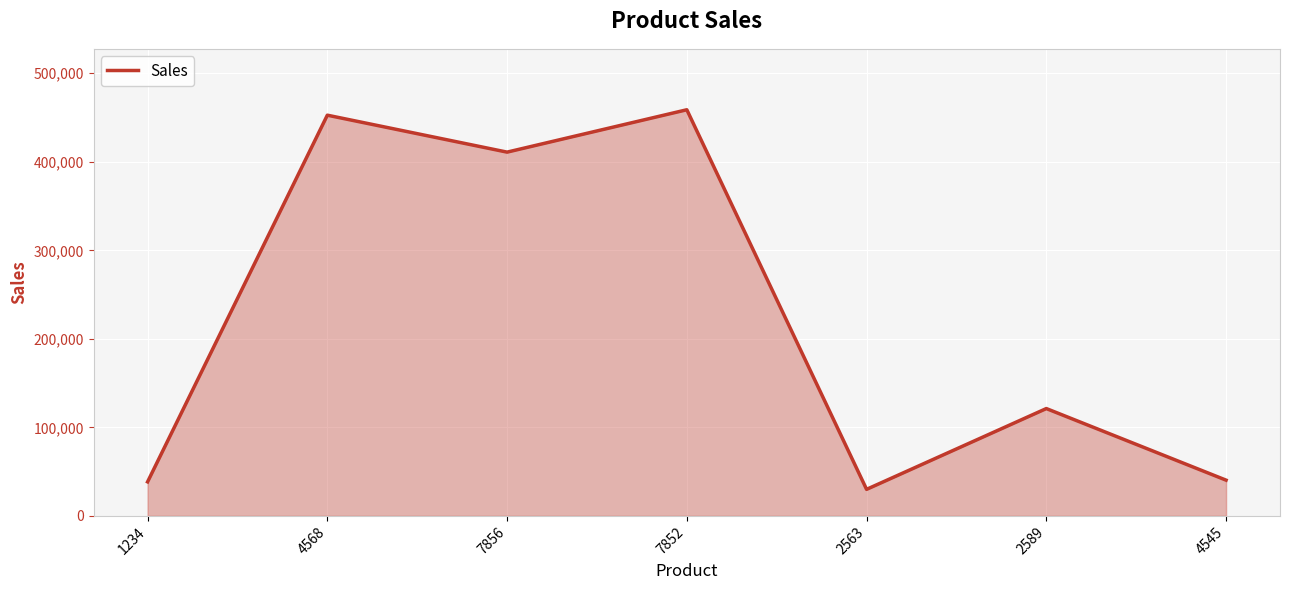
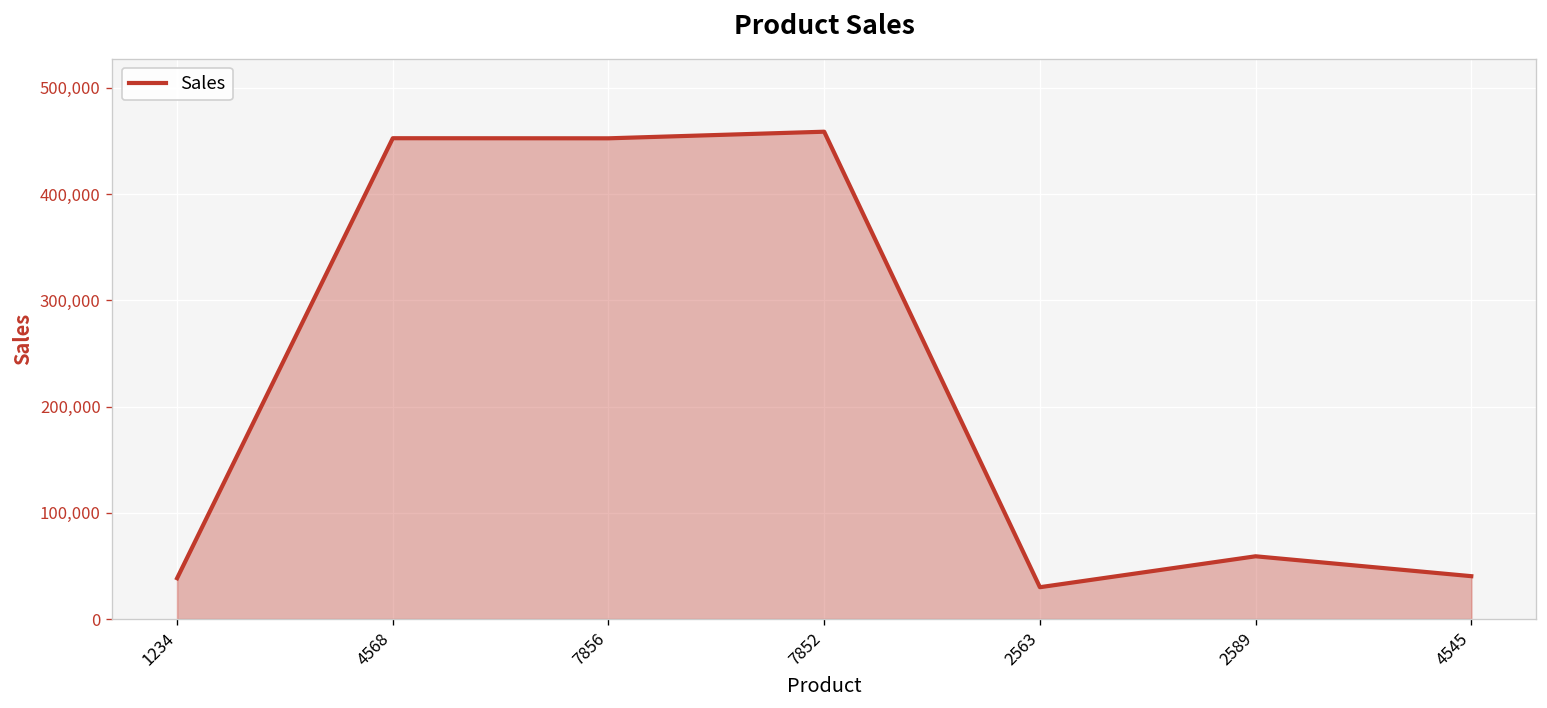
7856: 410,000 -> 450,000
2589: 120,000 -> 60,000
